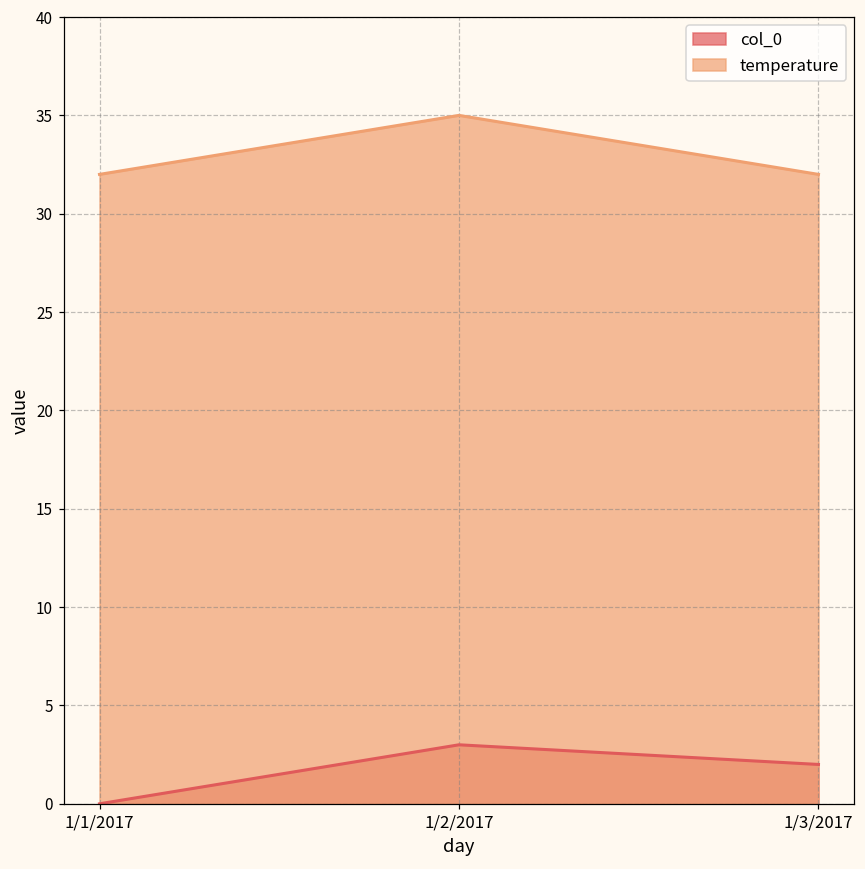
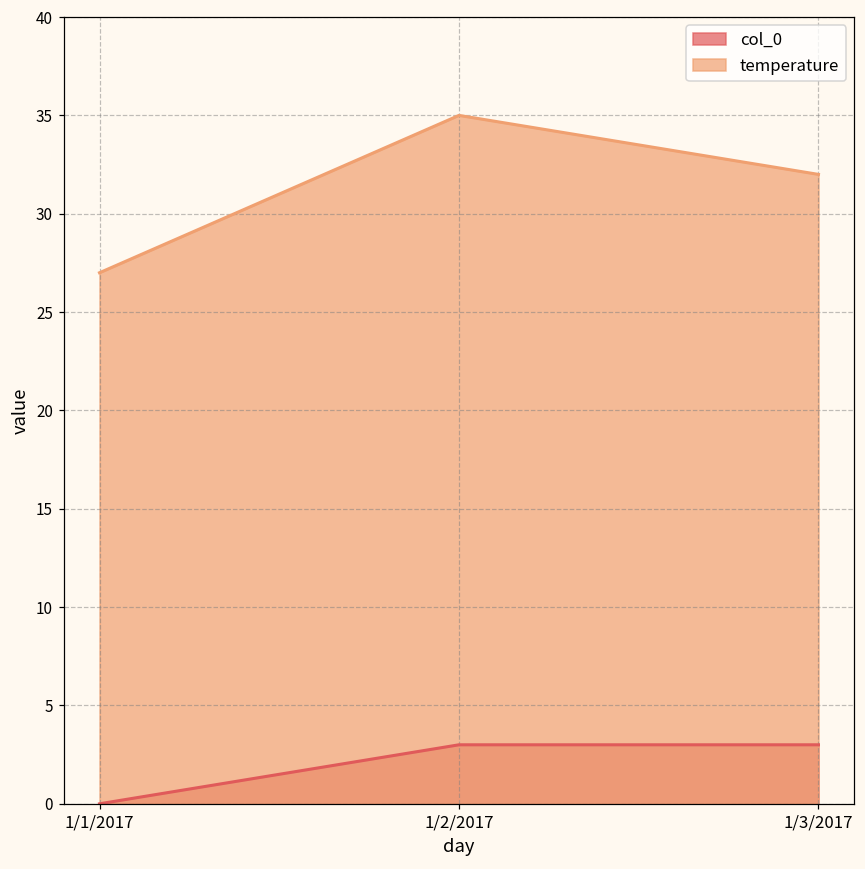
temperature, 1/1/2017: 32 -> 27
col_0, 1/3/2017: 2 -> 3
